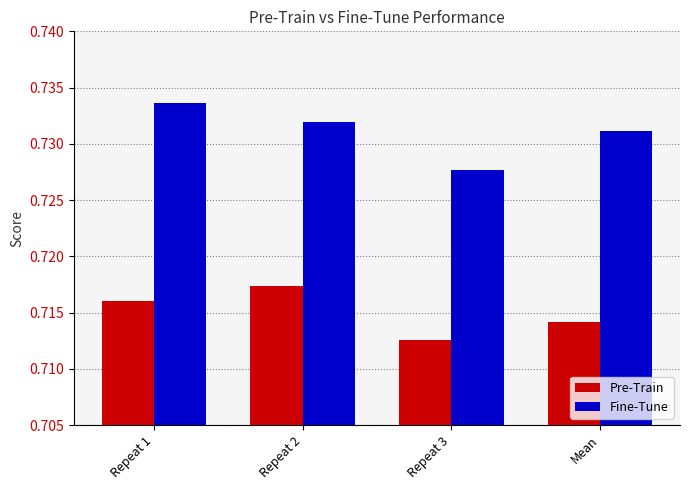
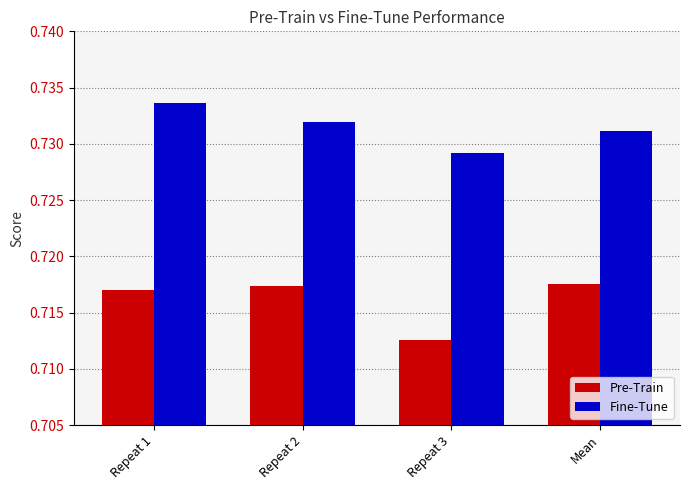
Pre-Train, Repeat 1: 0.7161 -> 0.7170
Fine-Tune, Repeat 3: 0.7277 -> 0.7292
Pre-Train, Mean: 0.7141 -> 0.7176
